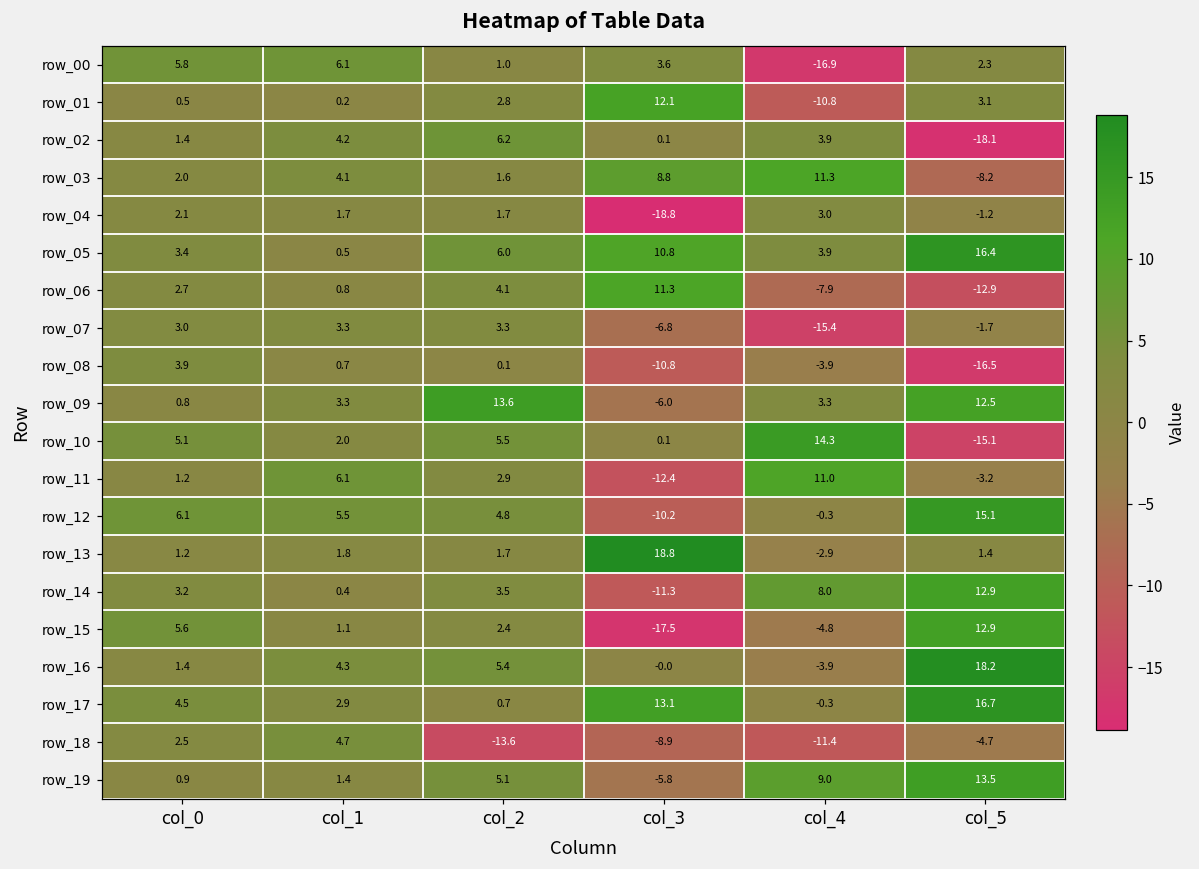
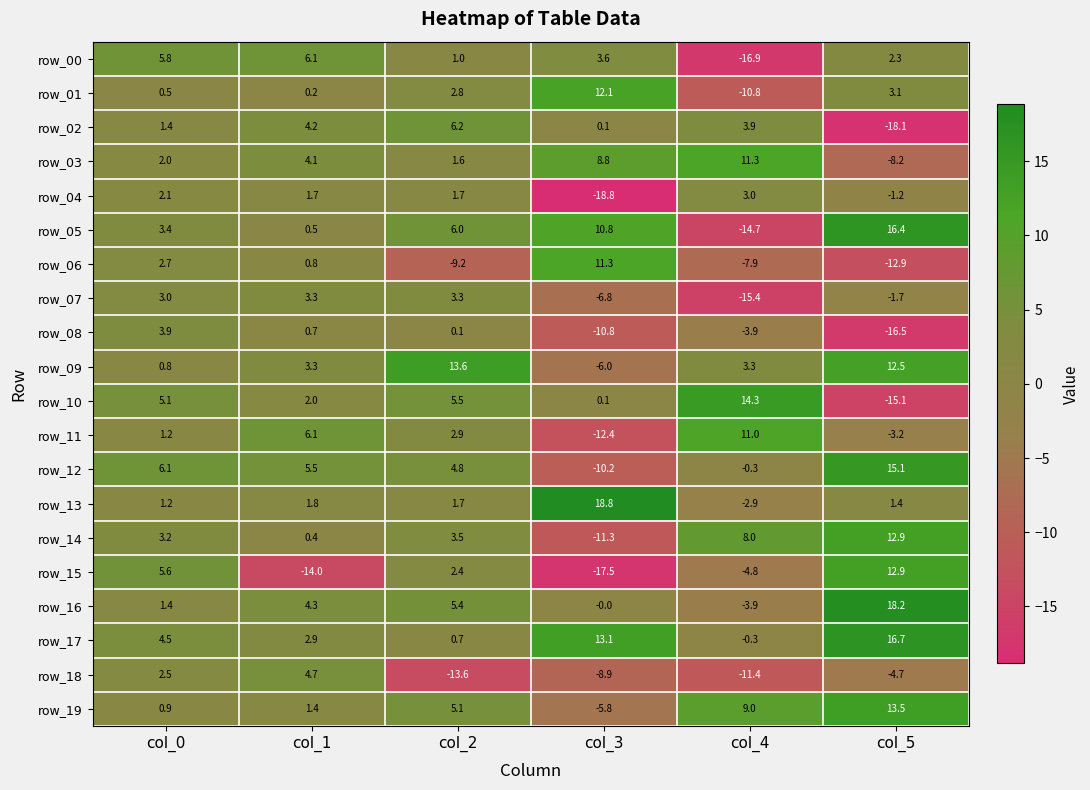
row_05, col_4: 3.9 -> -14.7
row_06, col_2: 4.1 -> -9.2
row_15, col_1: 1.1 -> -14.0
